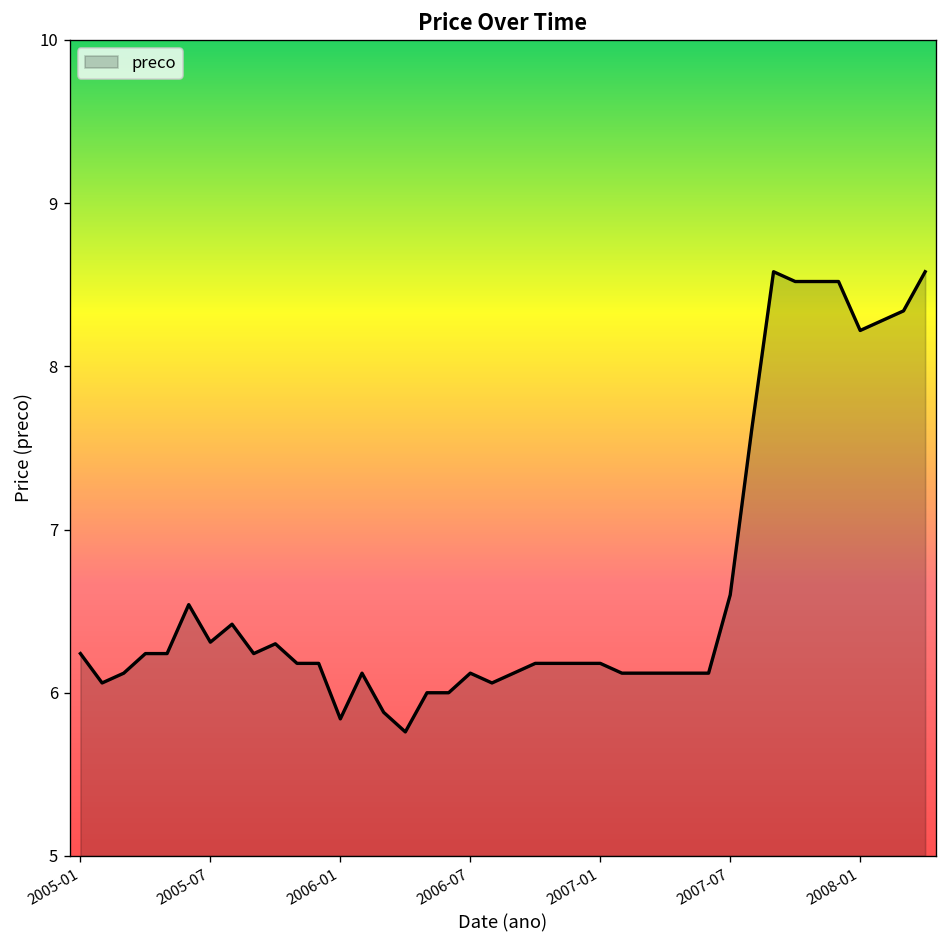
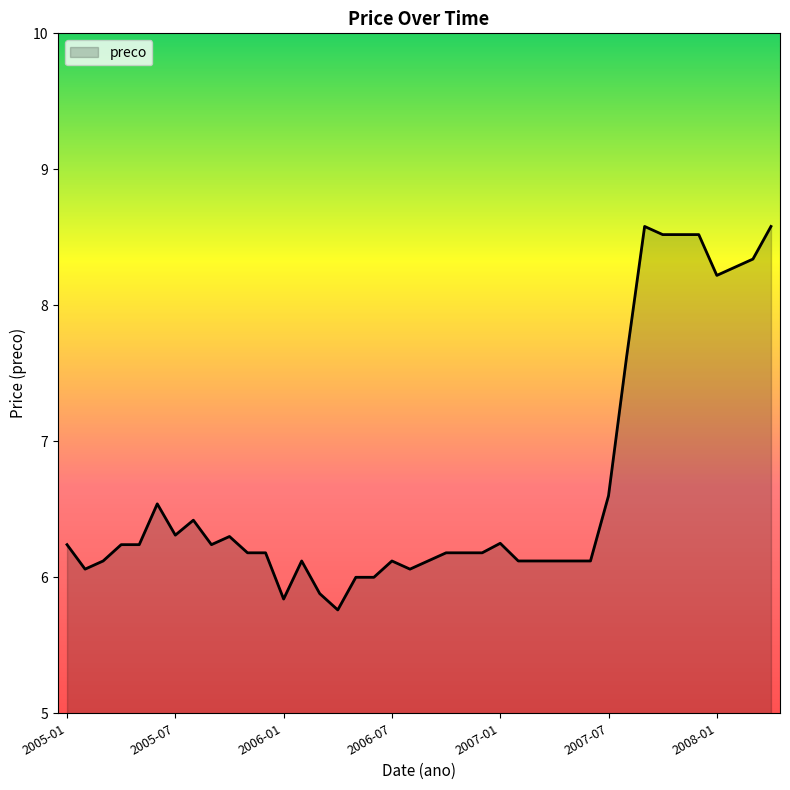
2007-01: 6.18 -> 6.25
